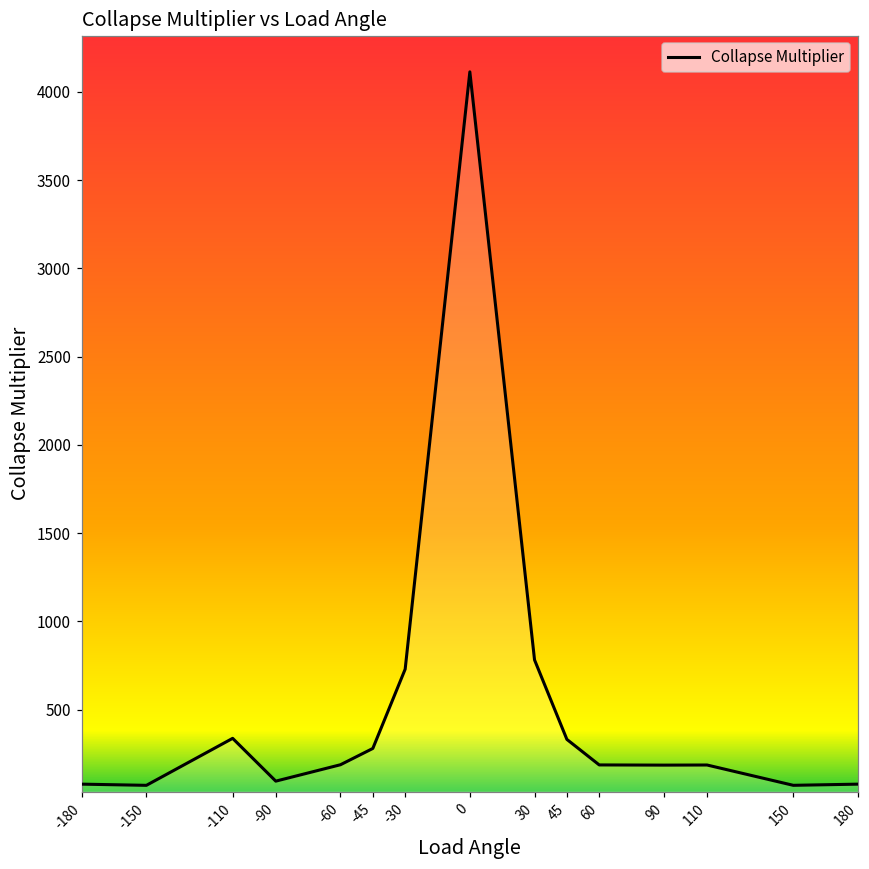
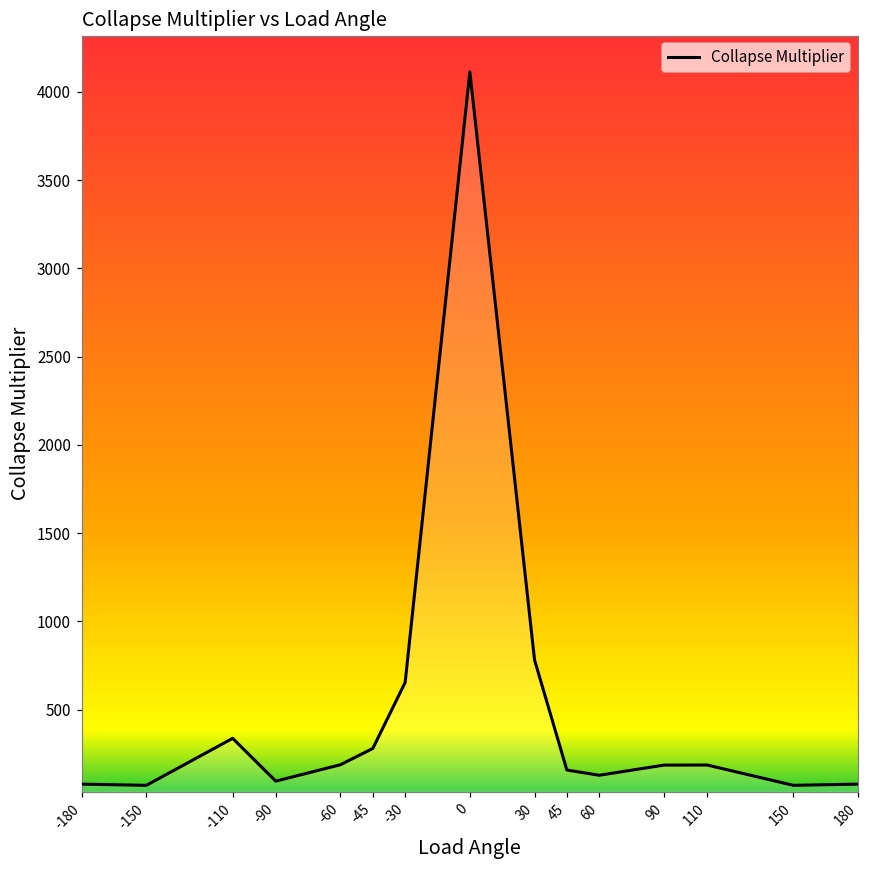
-30: 730 -> 650
45: 330 -> 160
60: 190 -> 130
